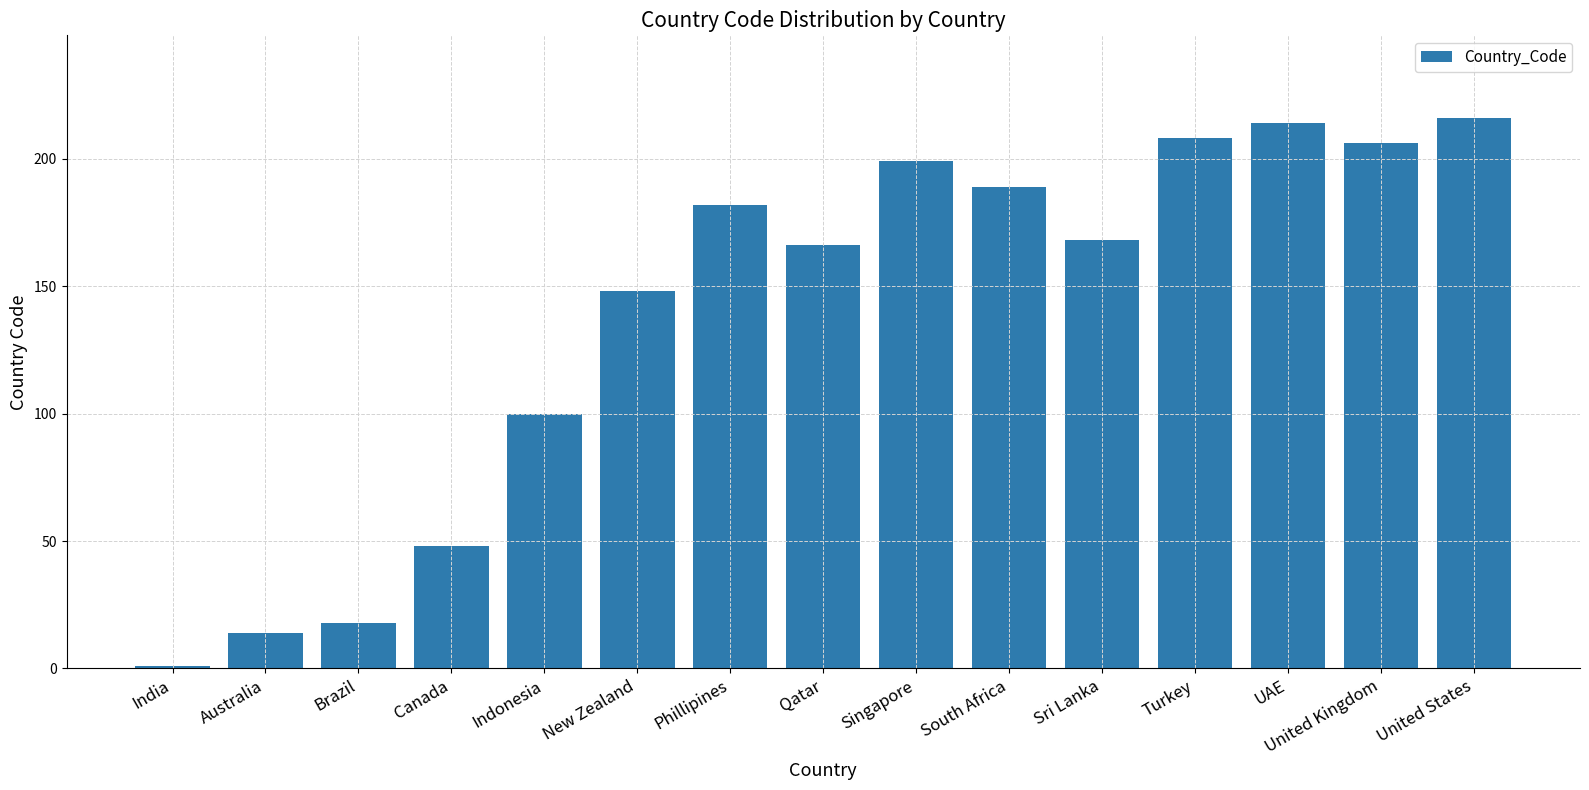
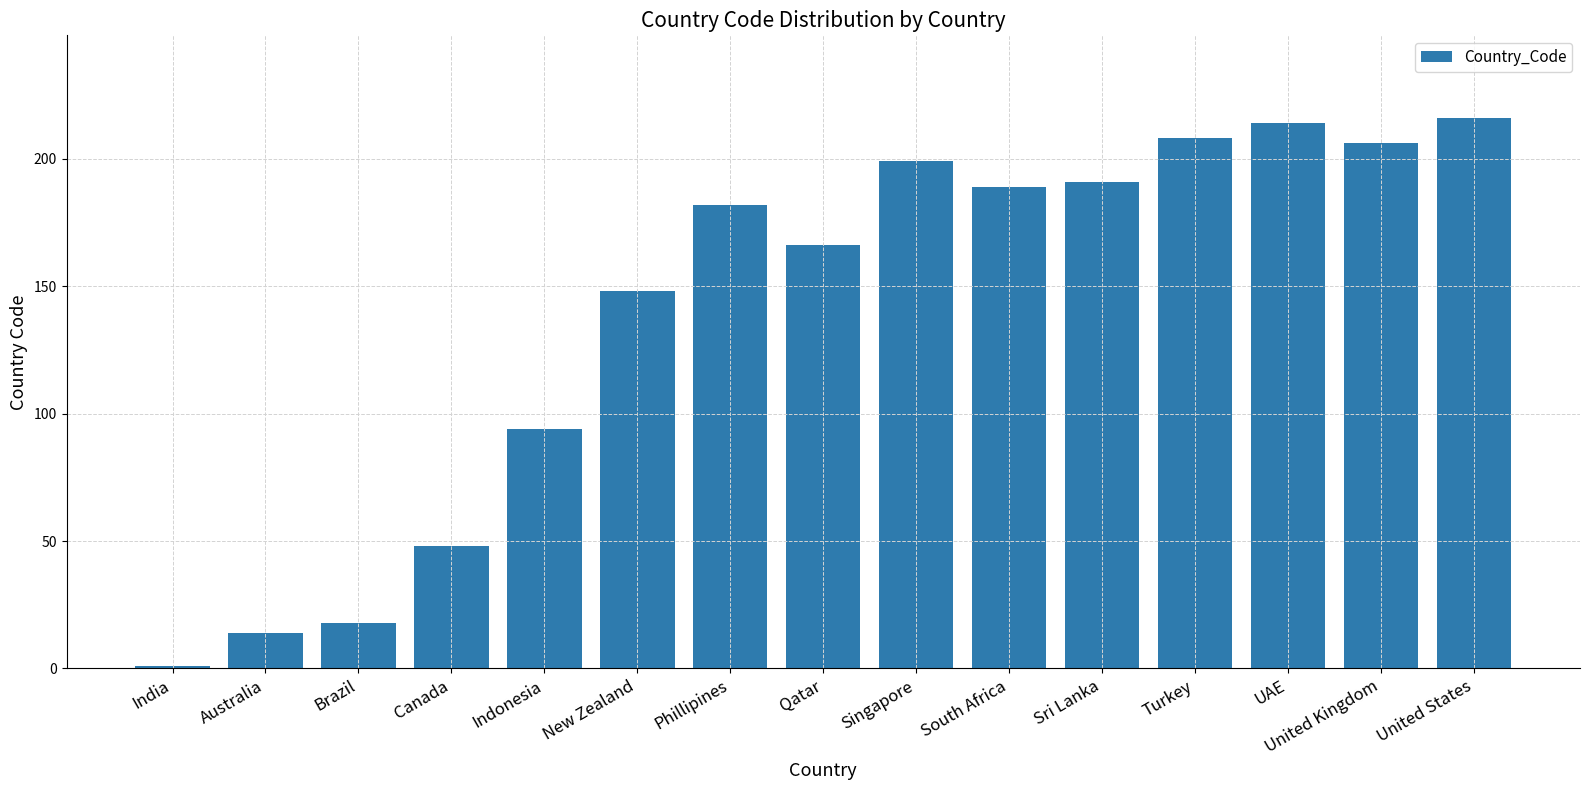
Indonesia: 100 -> 94
Sri Lanka: 168 -> 191
